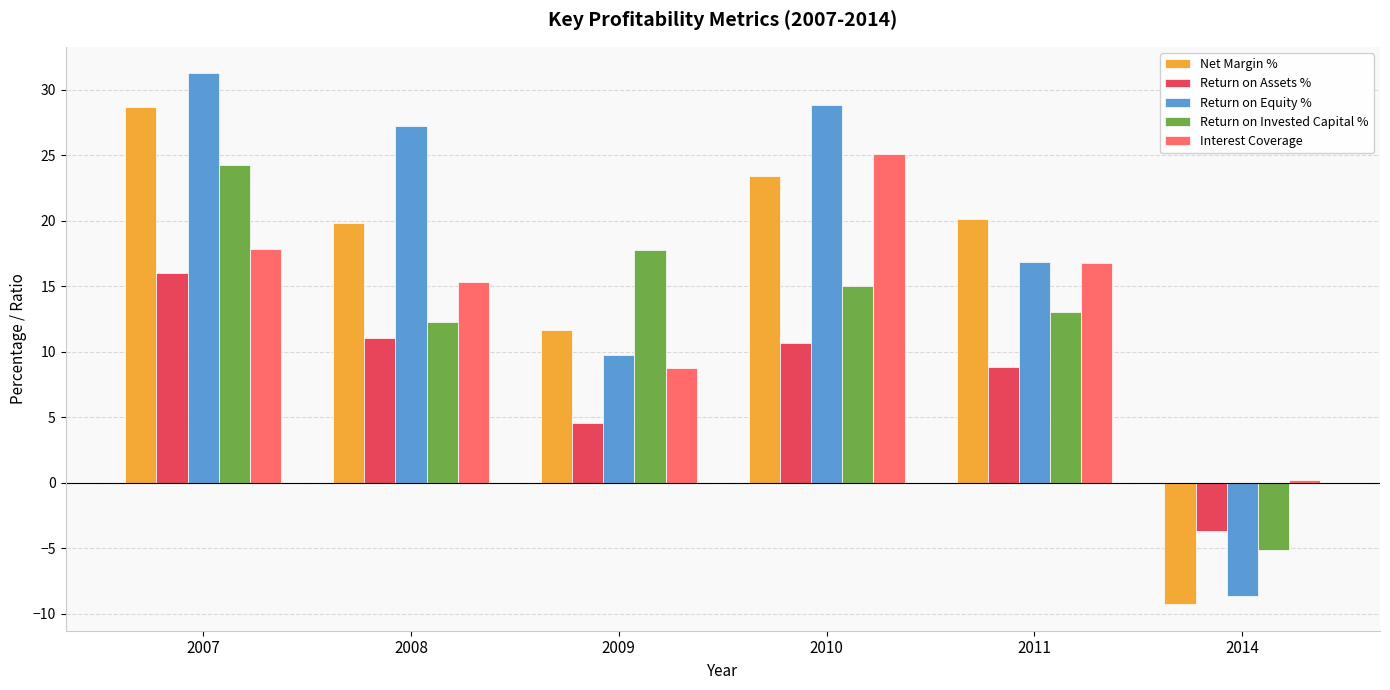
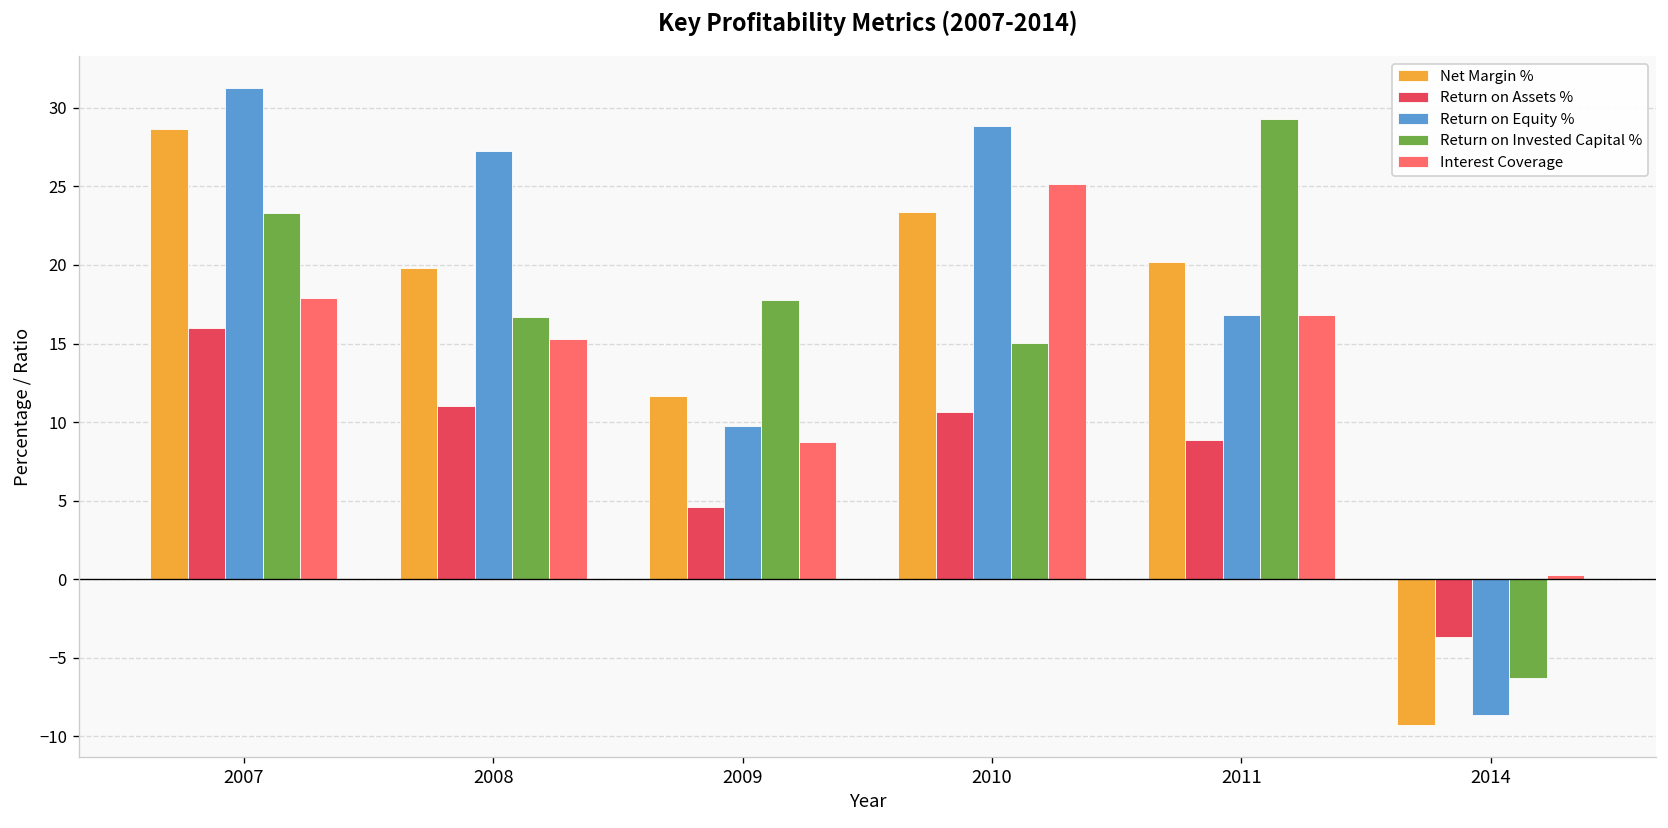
Return on Invested Capital %, 2007: 24.3 -> 23.3
Return on Invested Capital %, 2008: 12.3 -> 16.7
Return on Invested Capital %, 2011: 13.0 -> 29.3
Return on Invested Capital %, 2014: -5.1 -> -6.3
